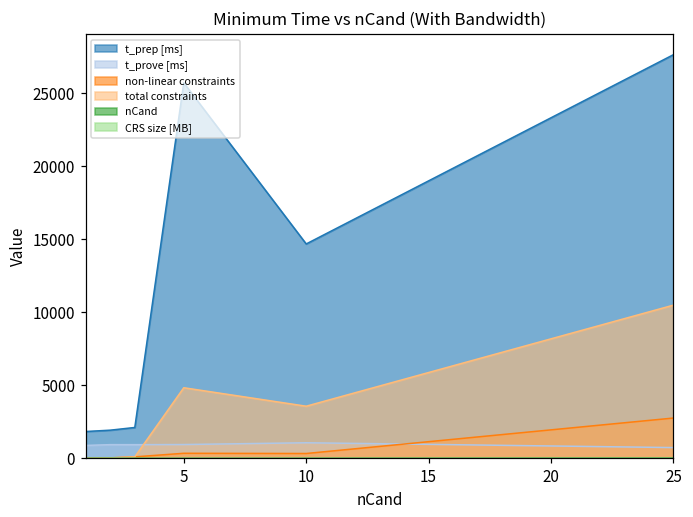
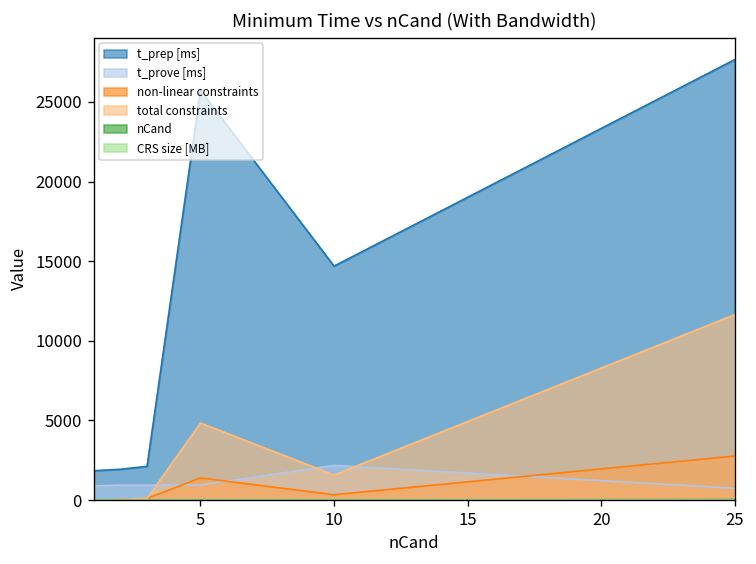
non-linear constraints, 5: 400 -> 1400
t_prove [ms], 10: 1100 -> 2200
total constraints, 10: 3600 -> 1600
total constraints, 25: 10500 -> 11600
